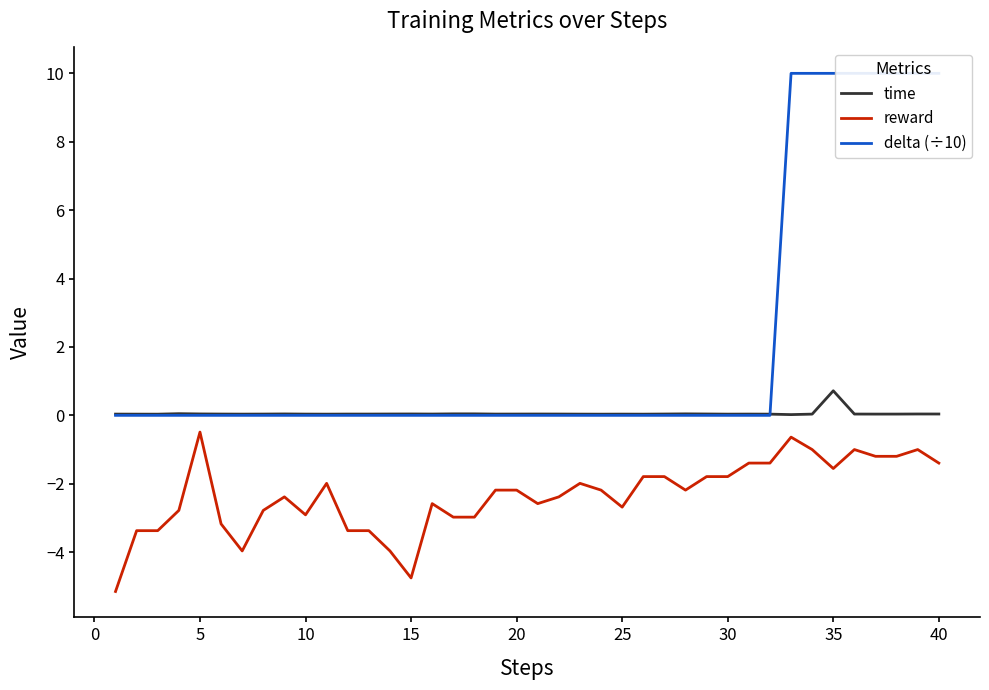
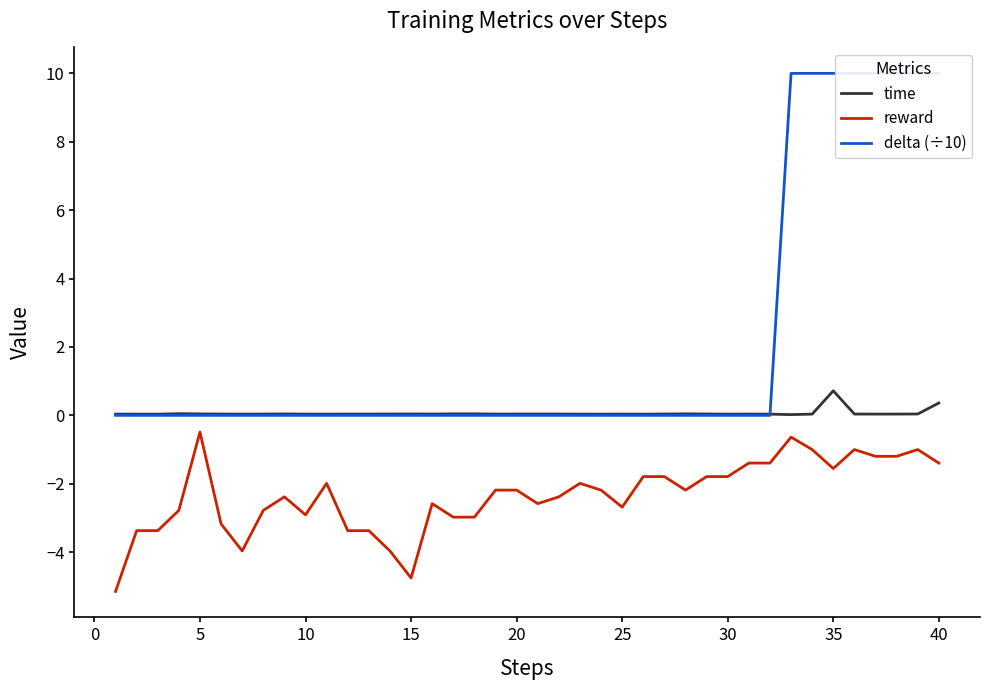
time, 40: 0.0 -> 0.4
